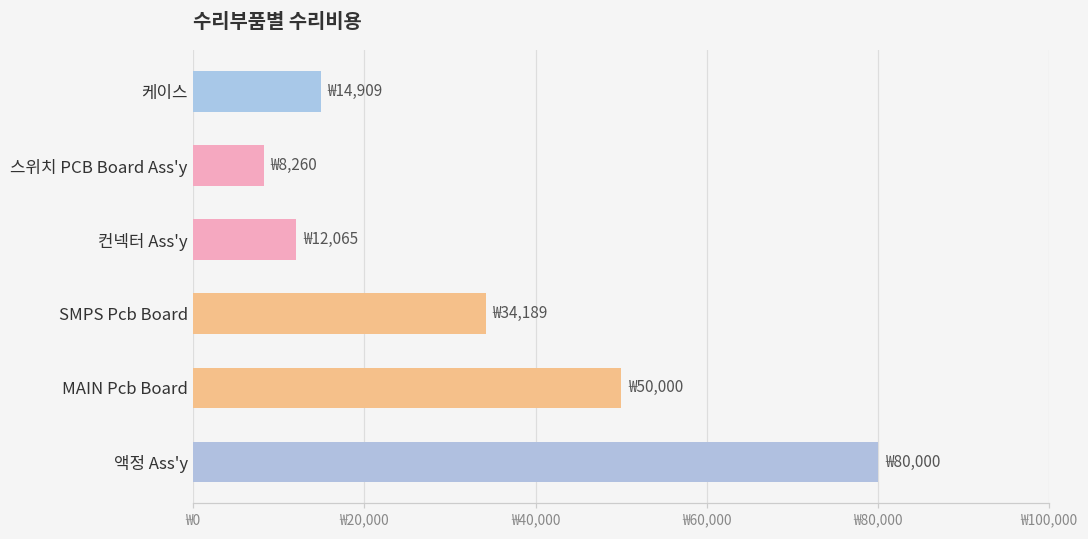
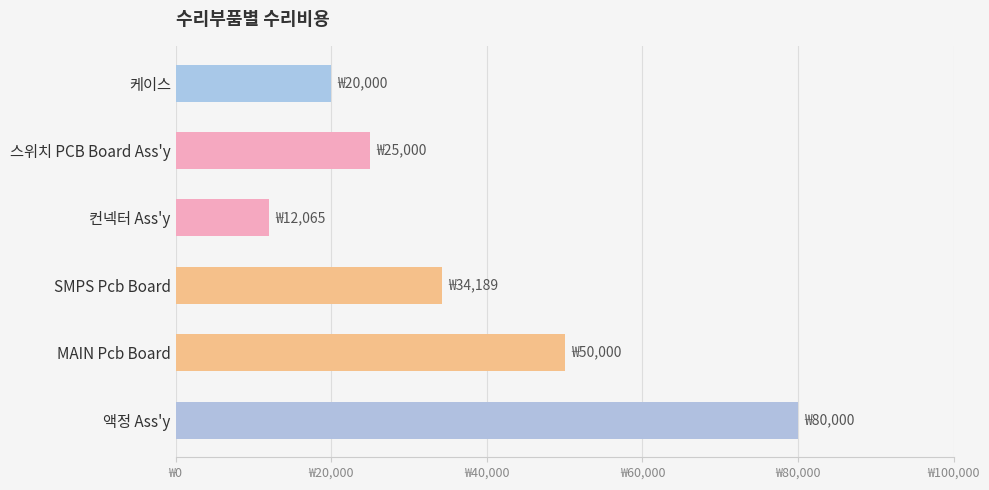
케이스: 14,909 -> 20,000
스위치 PCB Board Ass'y: 8,260 -> 25,000
